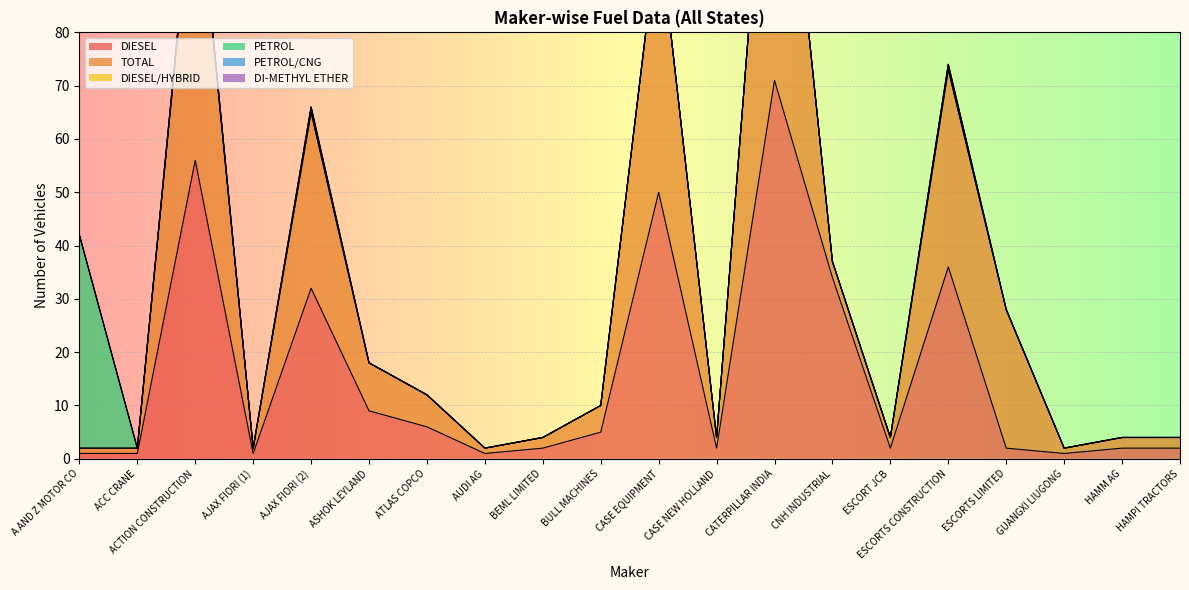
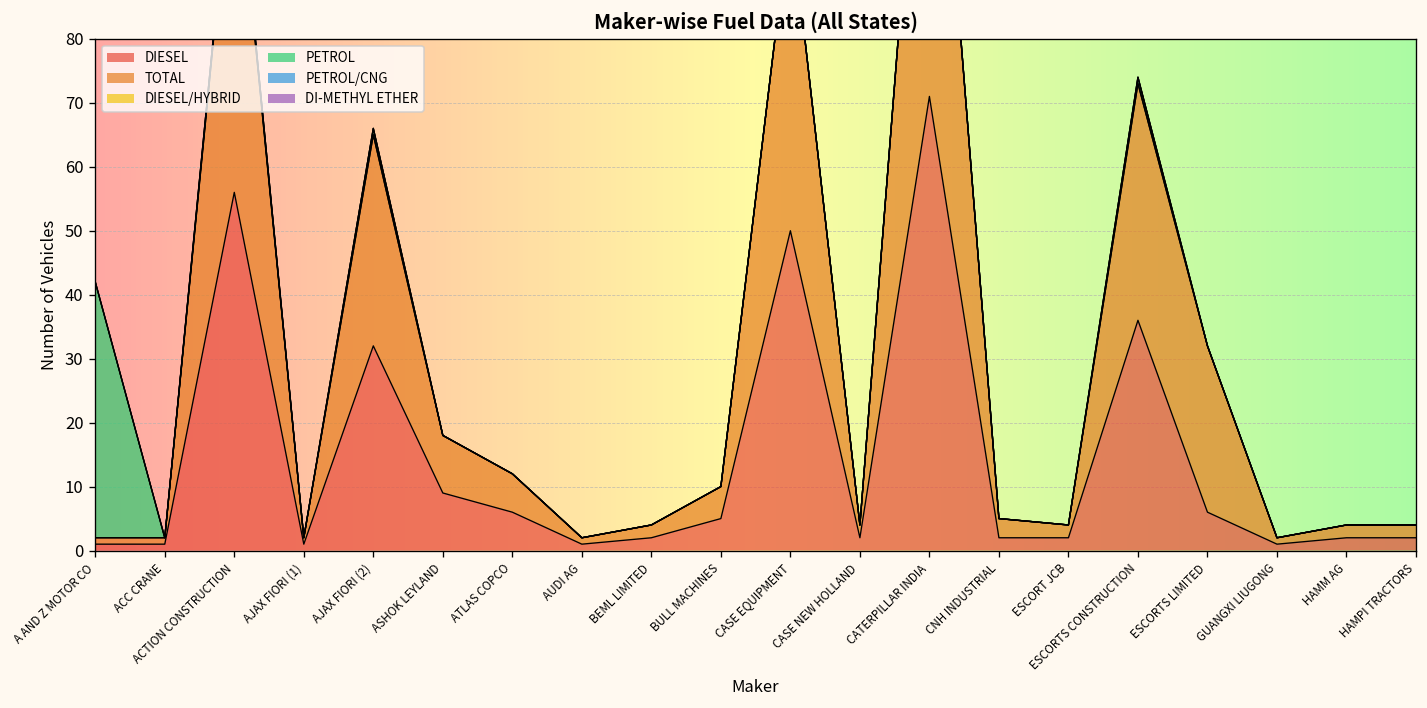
DIESEL, CNH INDUSTRIAL: 34 -> 2
DIESEL, ESCORTS LIMITED: 2 -> 6
